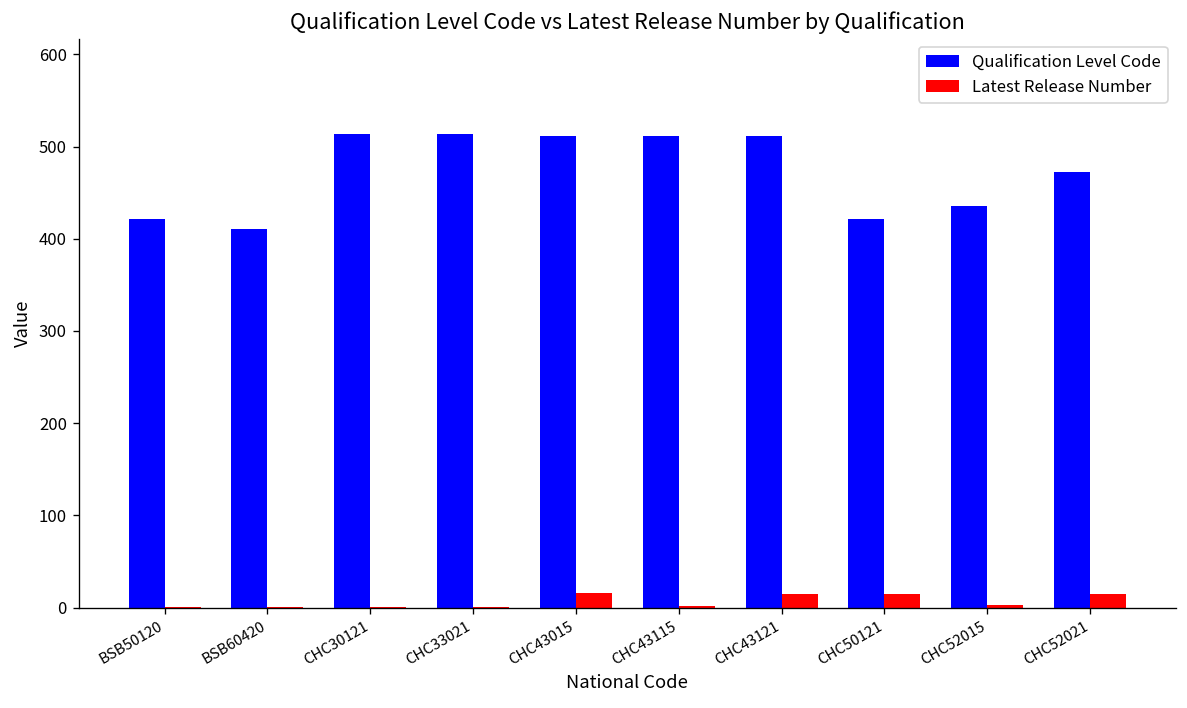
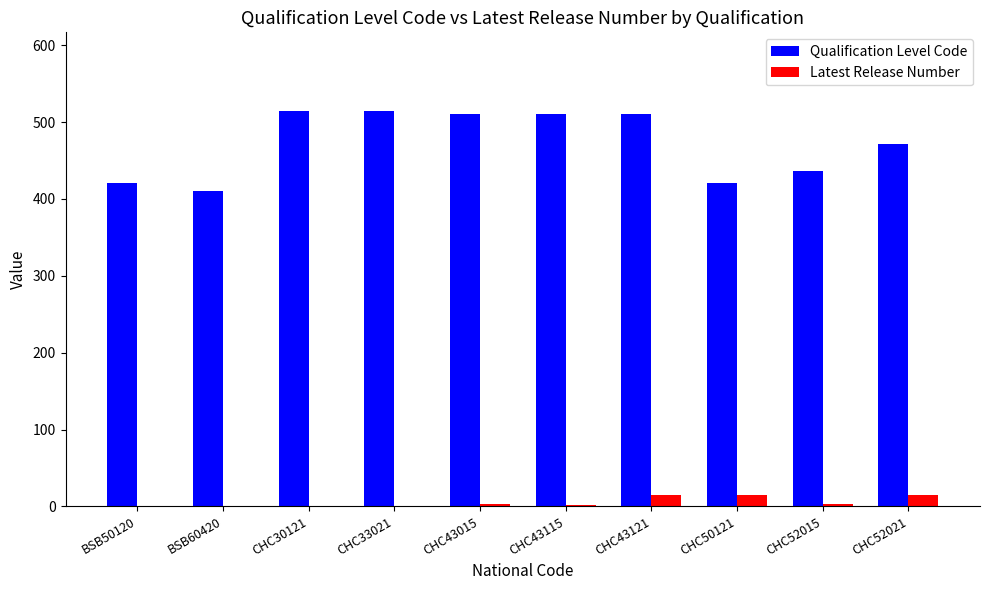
Latest Release Number, CHC43015: 20 -> 0
